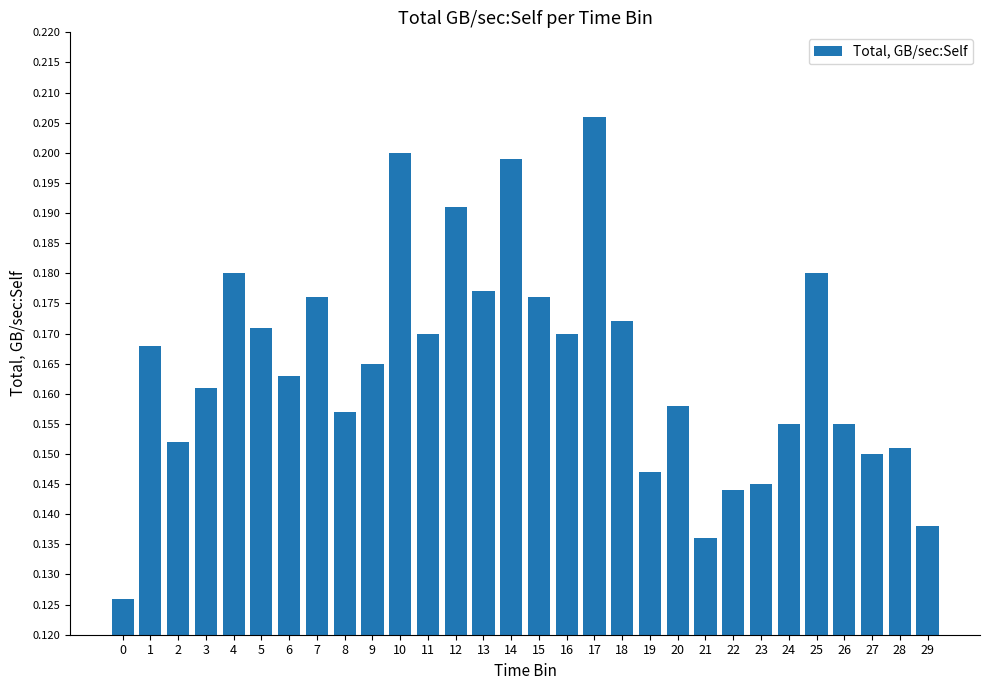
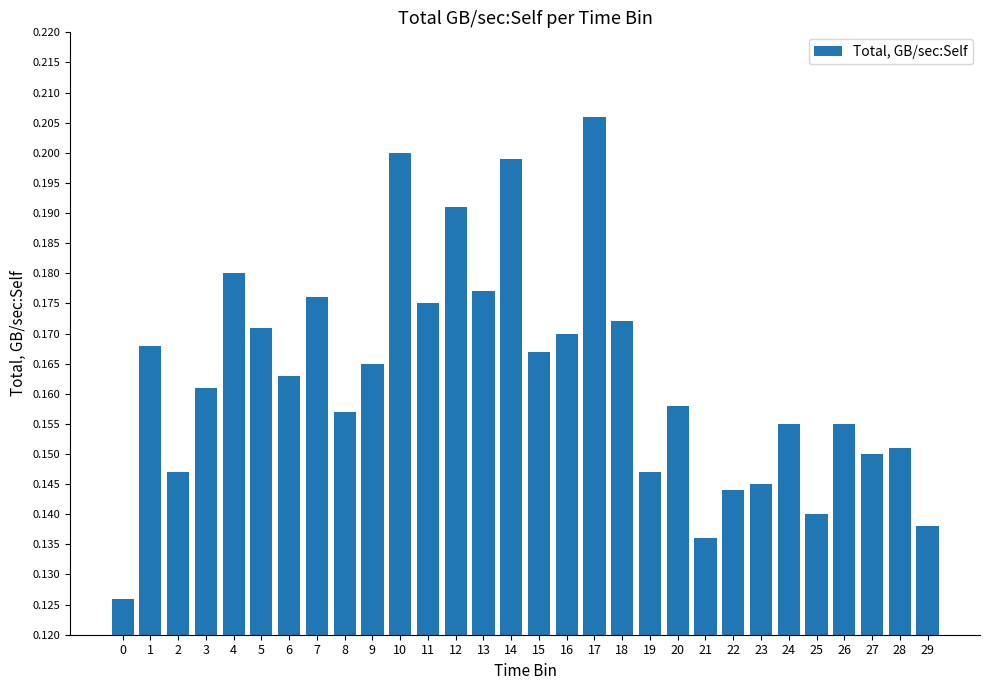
2: 0.152 -> 0.147
11: 0.170 -> 0.175
15: 0.176 -> 0.167
25: 0.18 -> 0.14
